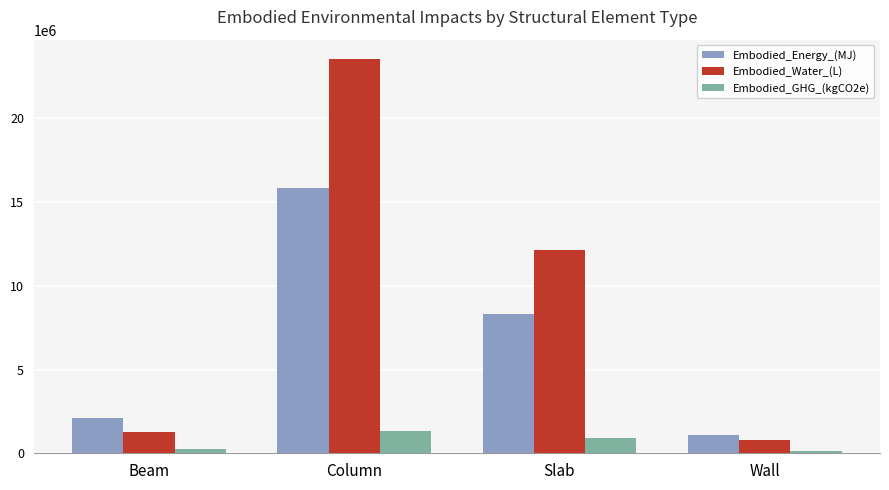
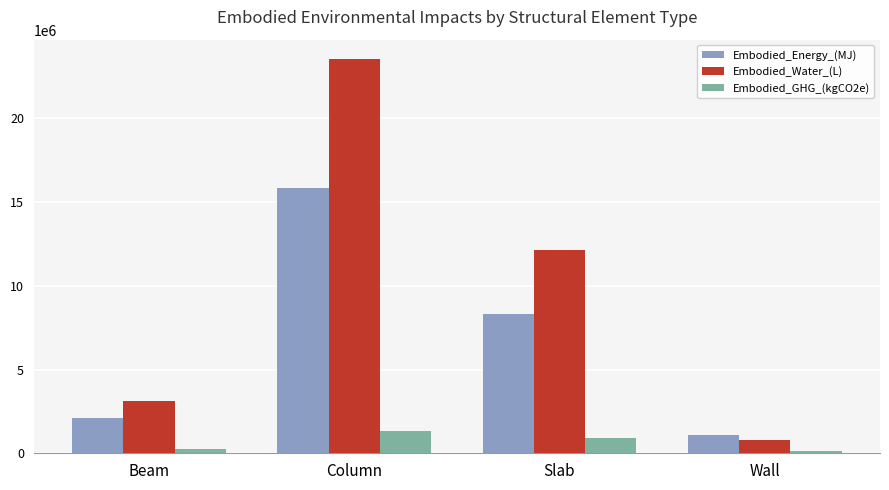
Embodied_Water_(L), Beam: 1300000 -> 3100000
